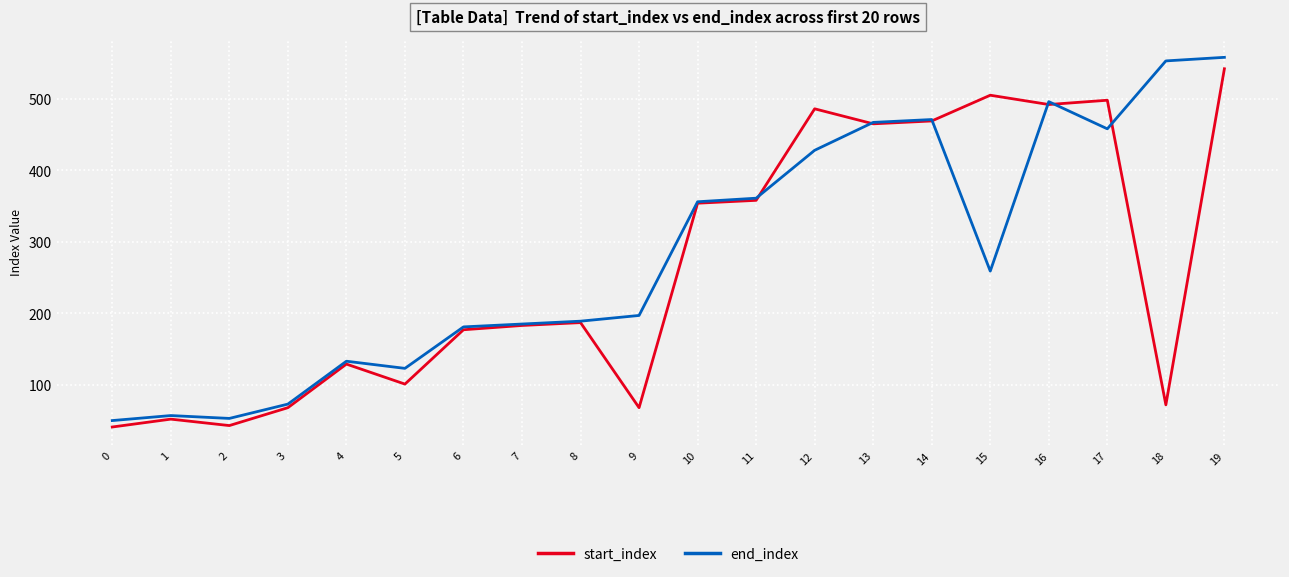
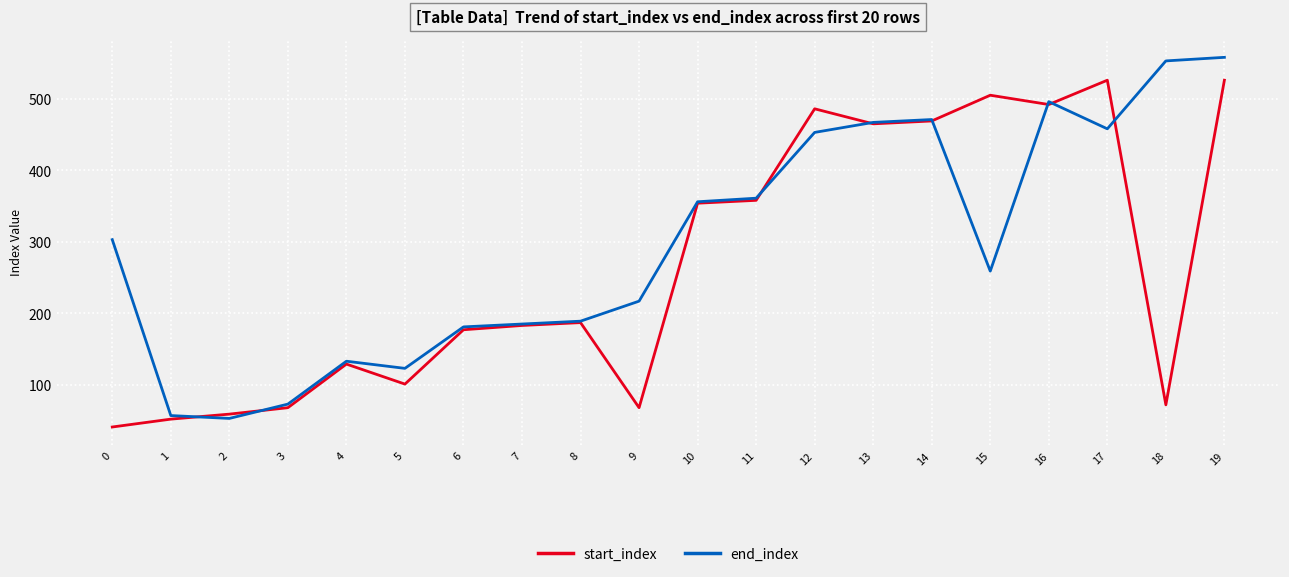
end_index, 0: 50 -> 300
start_index, 2: 40 -> 60
end_index, 9: 200 -> 220
end_index, 12: 430 -> 450
start_index, 17: 500 -> 530
start_index, 19: 540 -> 530
